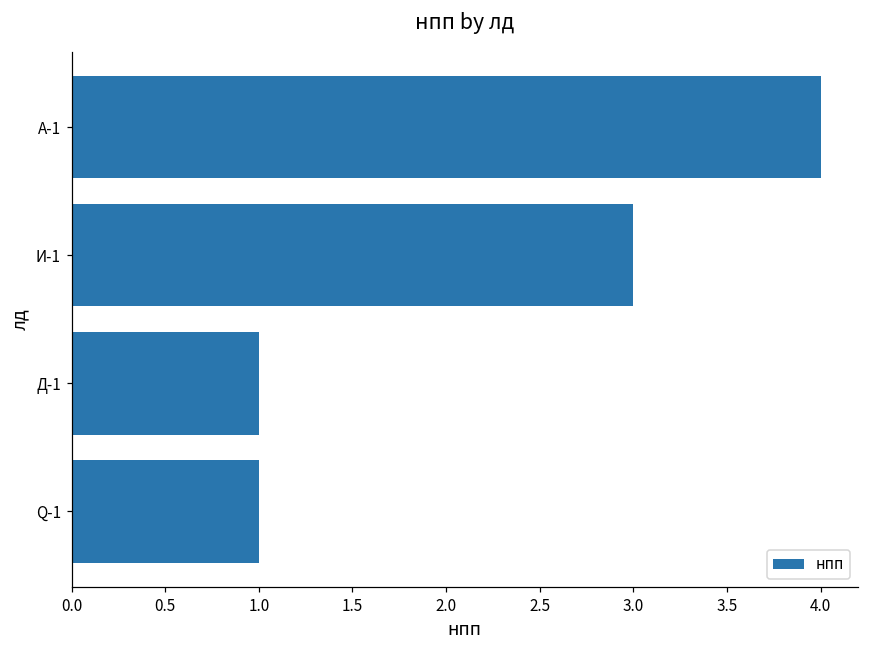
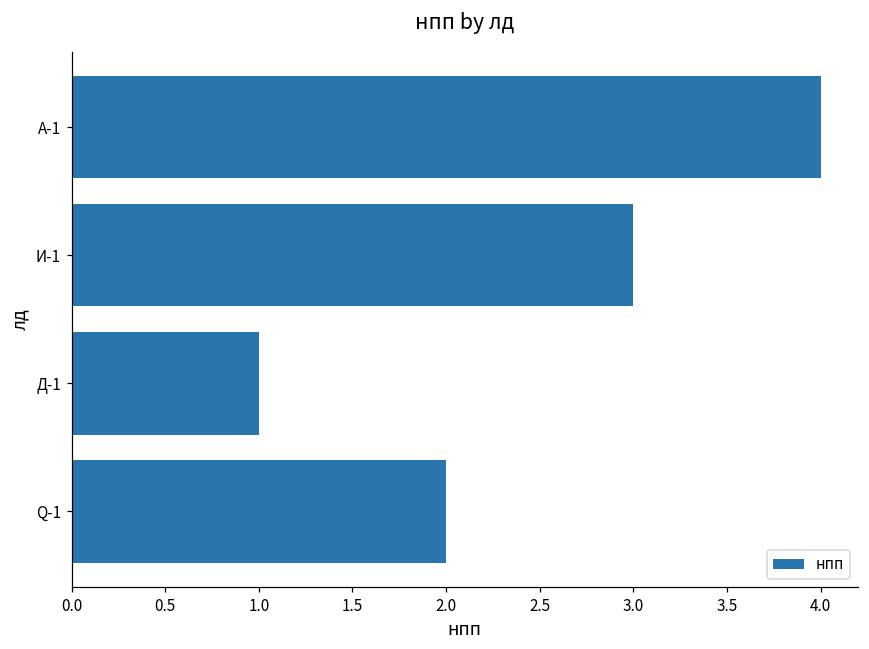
Q-1: 1 -> 2
